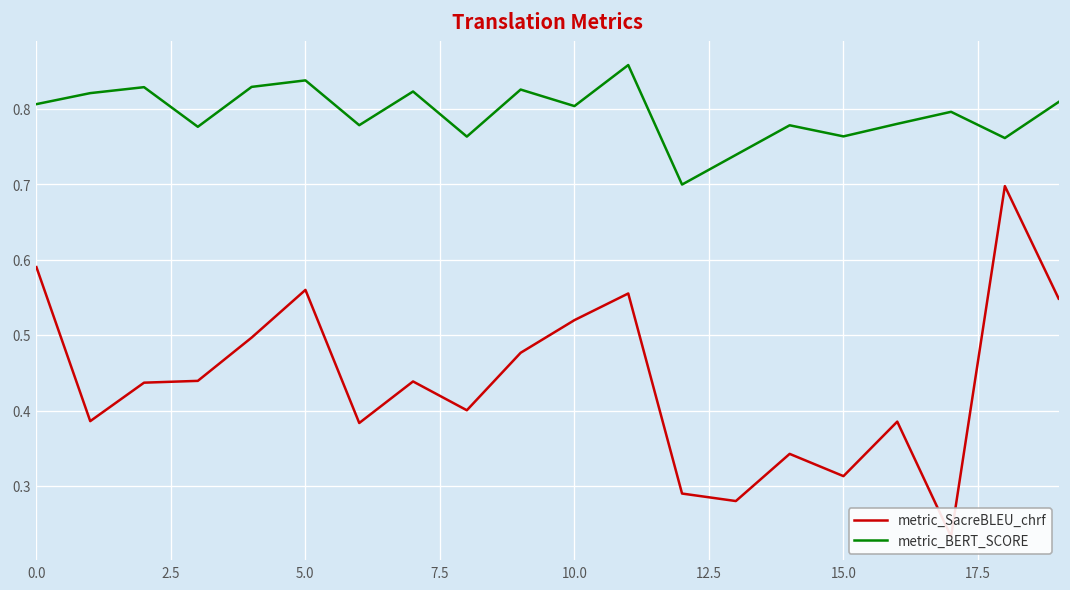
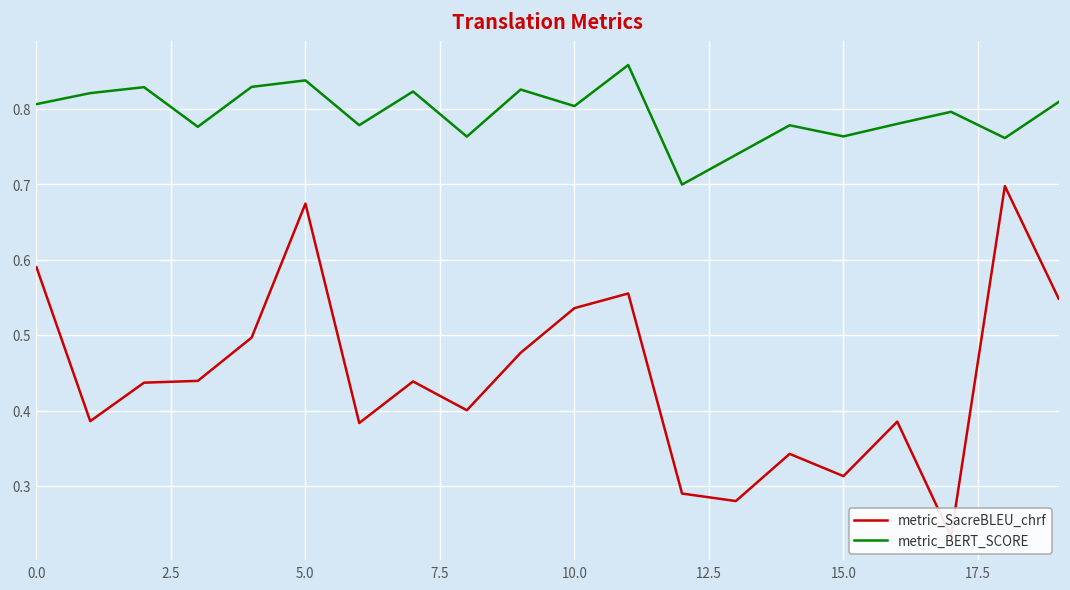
metric_SacreBLEU_chrf, 5.0: 0.56 -> 0.67
metric_SacreBLEU_chrf, 10.0: 0.52 -> 0.54
